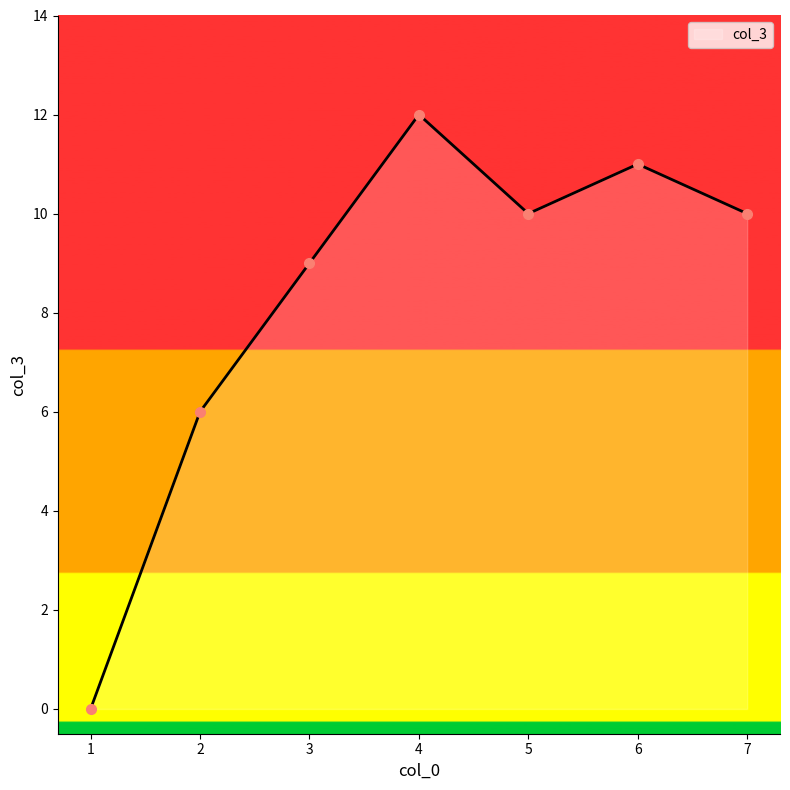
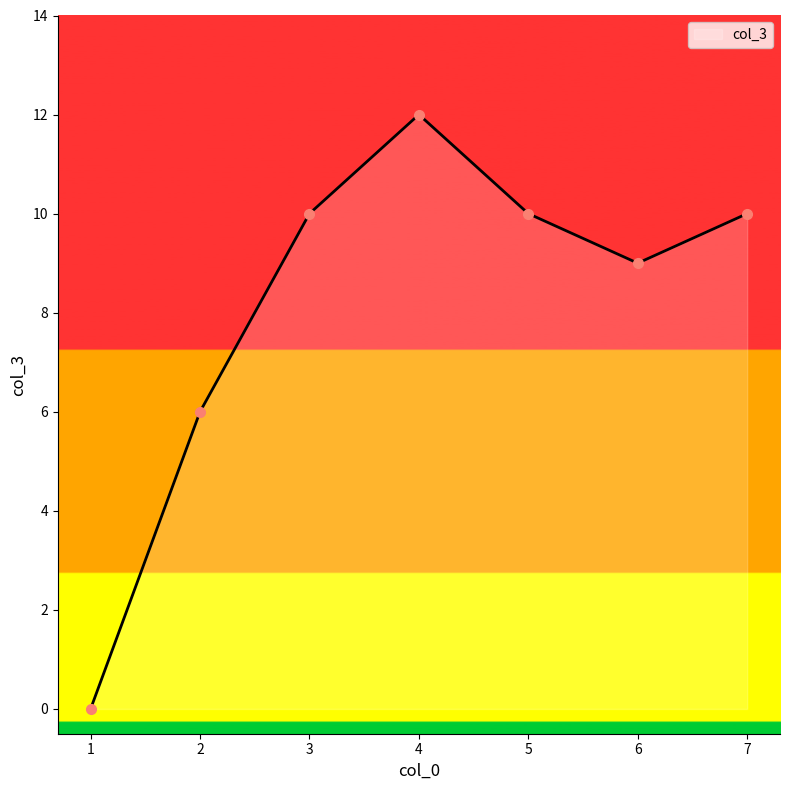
3: 9 -> 10
6: 11 -> 9
